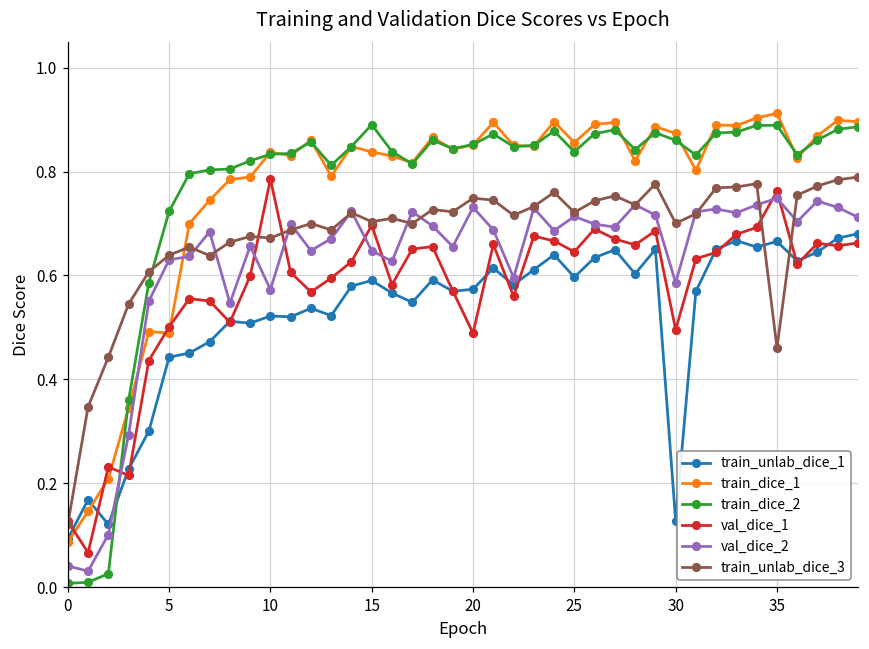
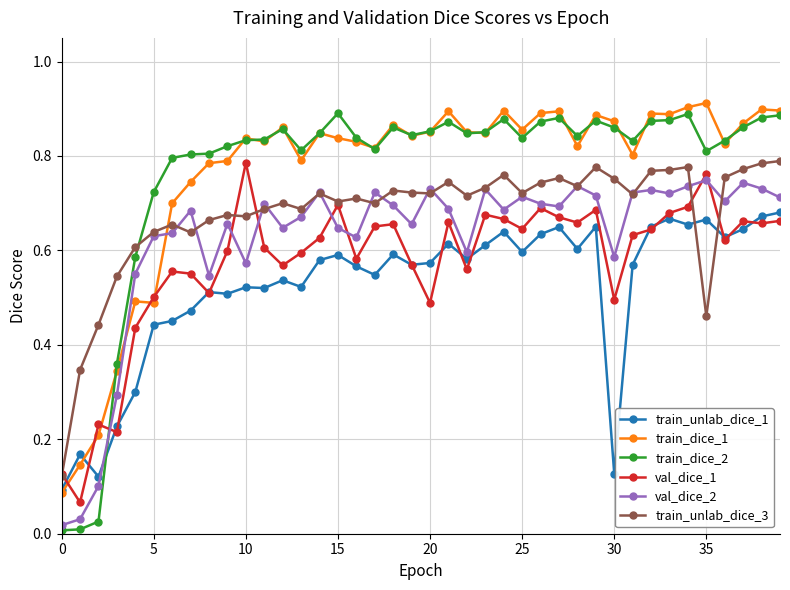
val_dice_2, 0: 0.04 -> 0.02
train_unlab_dice_3, 20: 0.75 -> 0.72
train_unlab_dice_3, 30: 0.70 -> 0.75
train_dice_2, 35: 0.89 -> 0.81
